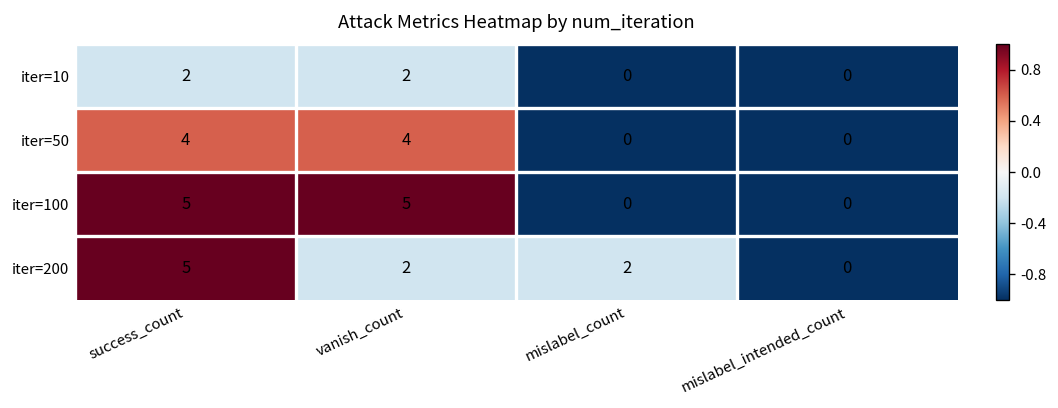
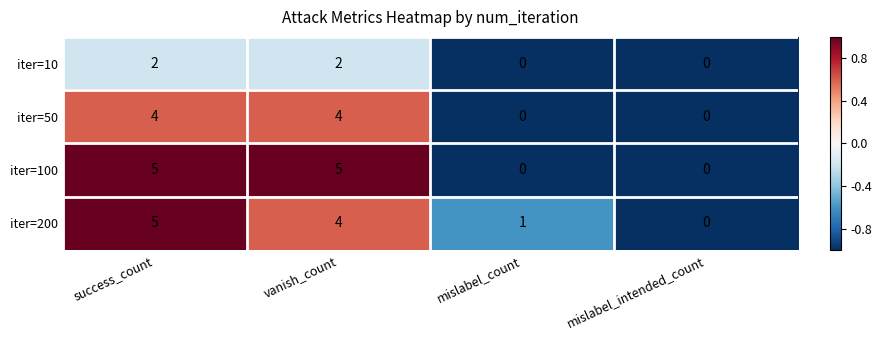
iter=200, vanish_count: 2 -> 4
iter=200, mislabel_count: 2 -> 1
